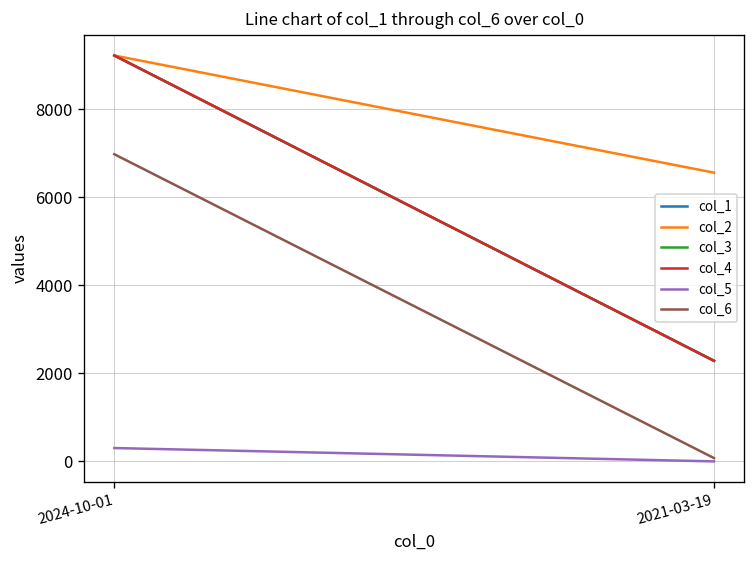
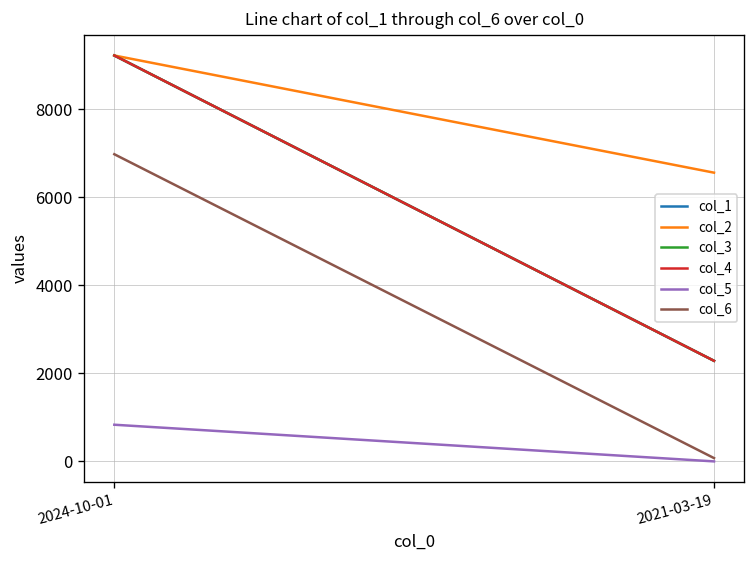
col_5, 2024-10-01: 300 -> 800
